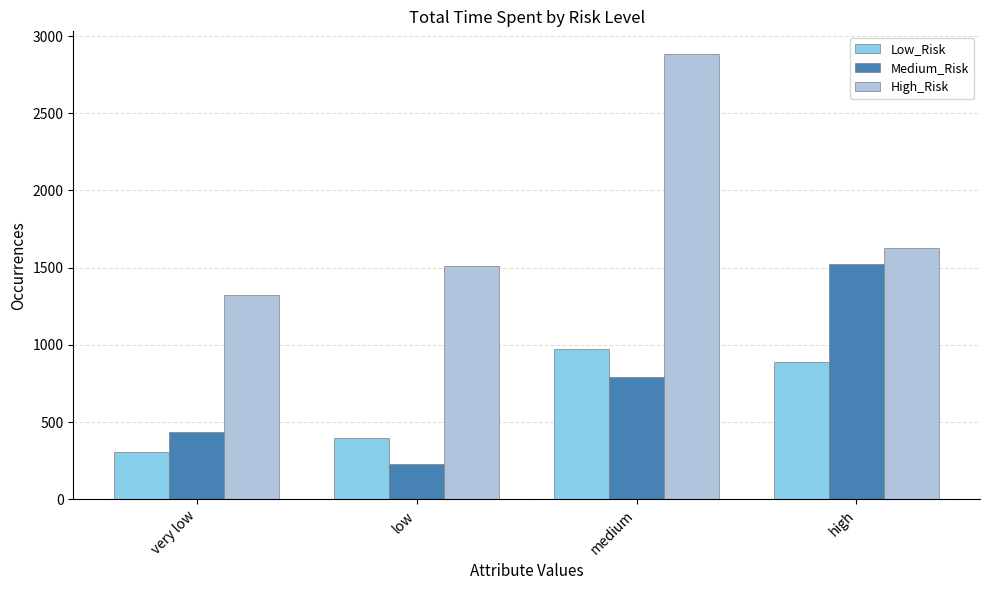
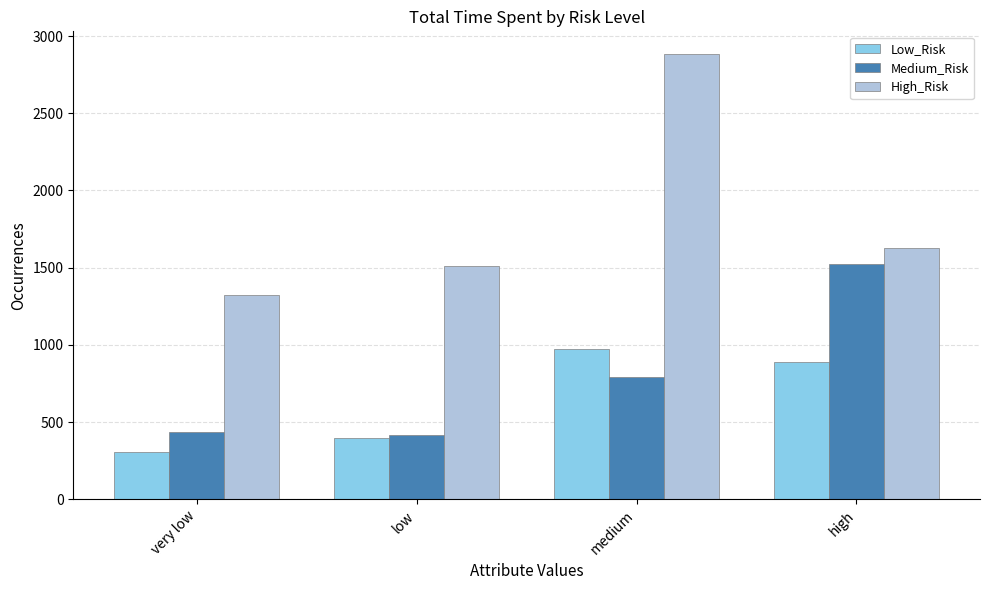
Medium_Risk, low: 230 -> 420
